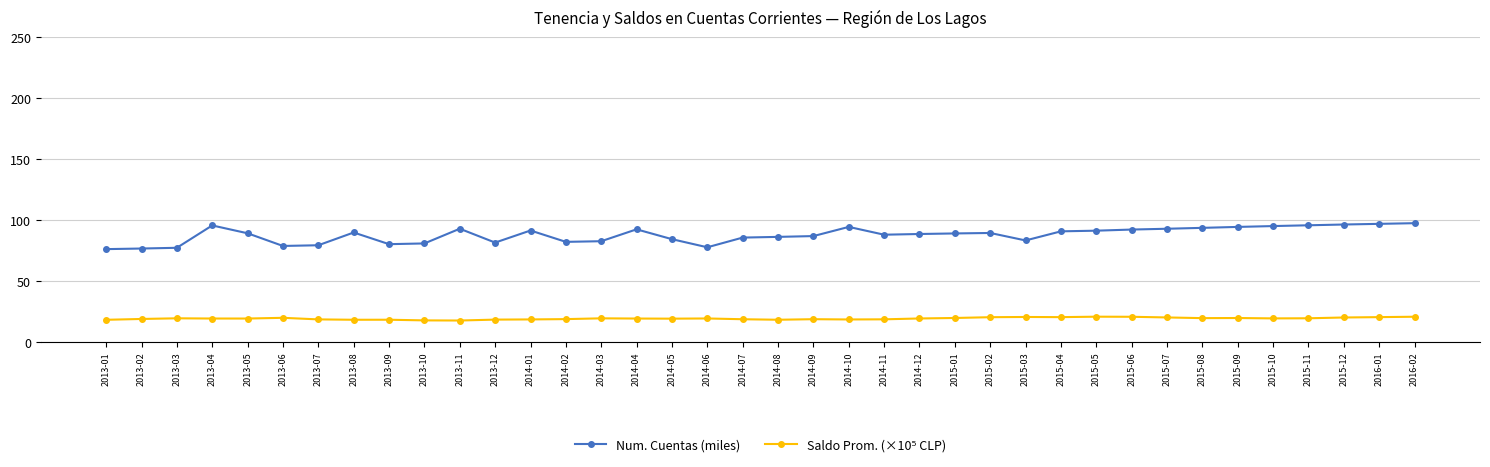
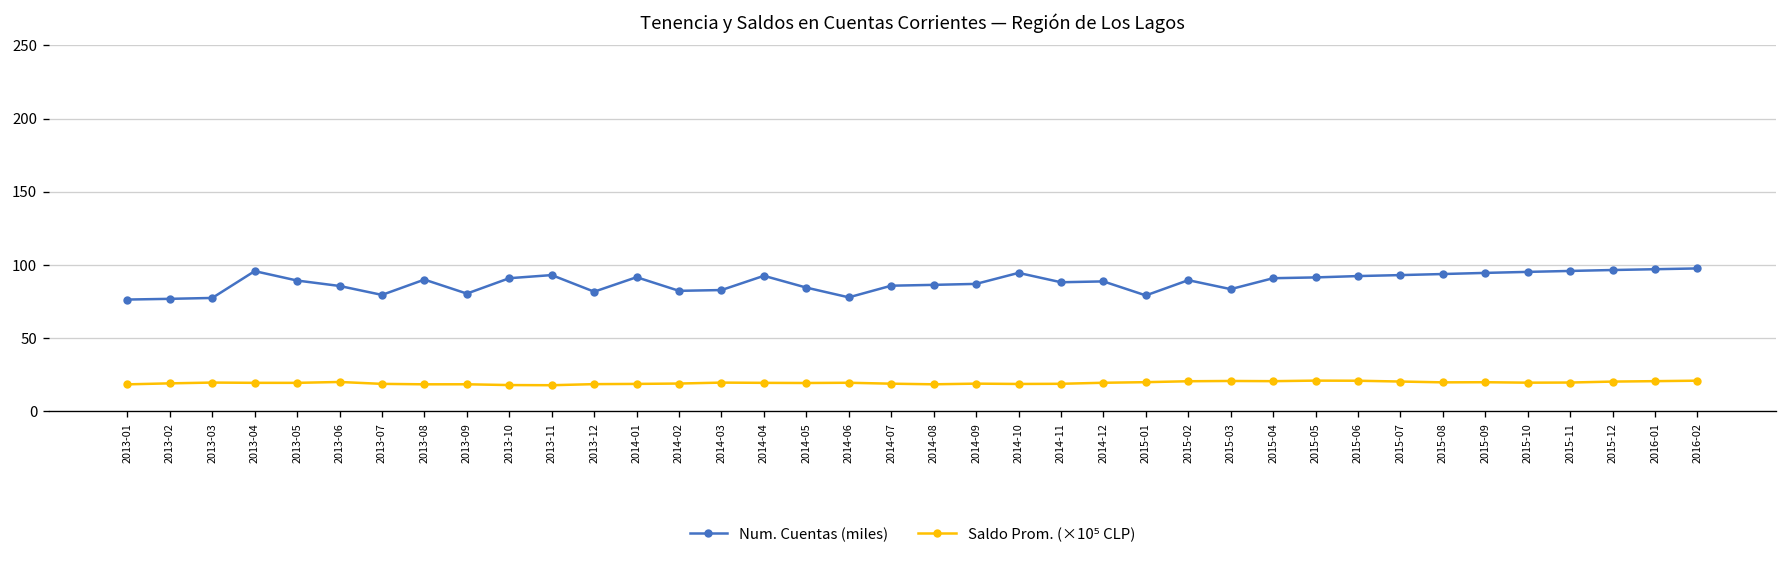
Num. Cuentas (miles), 2013-06: 79 -> 86
Num. Cuentas (miles), 2013-10: 81 -> 91
Num. Cuentas (miles), 2015-01: 89 -> 79
